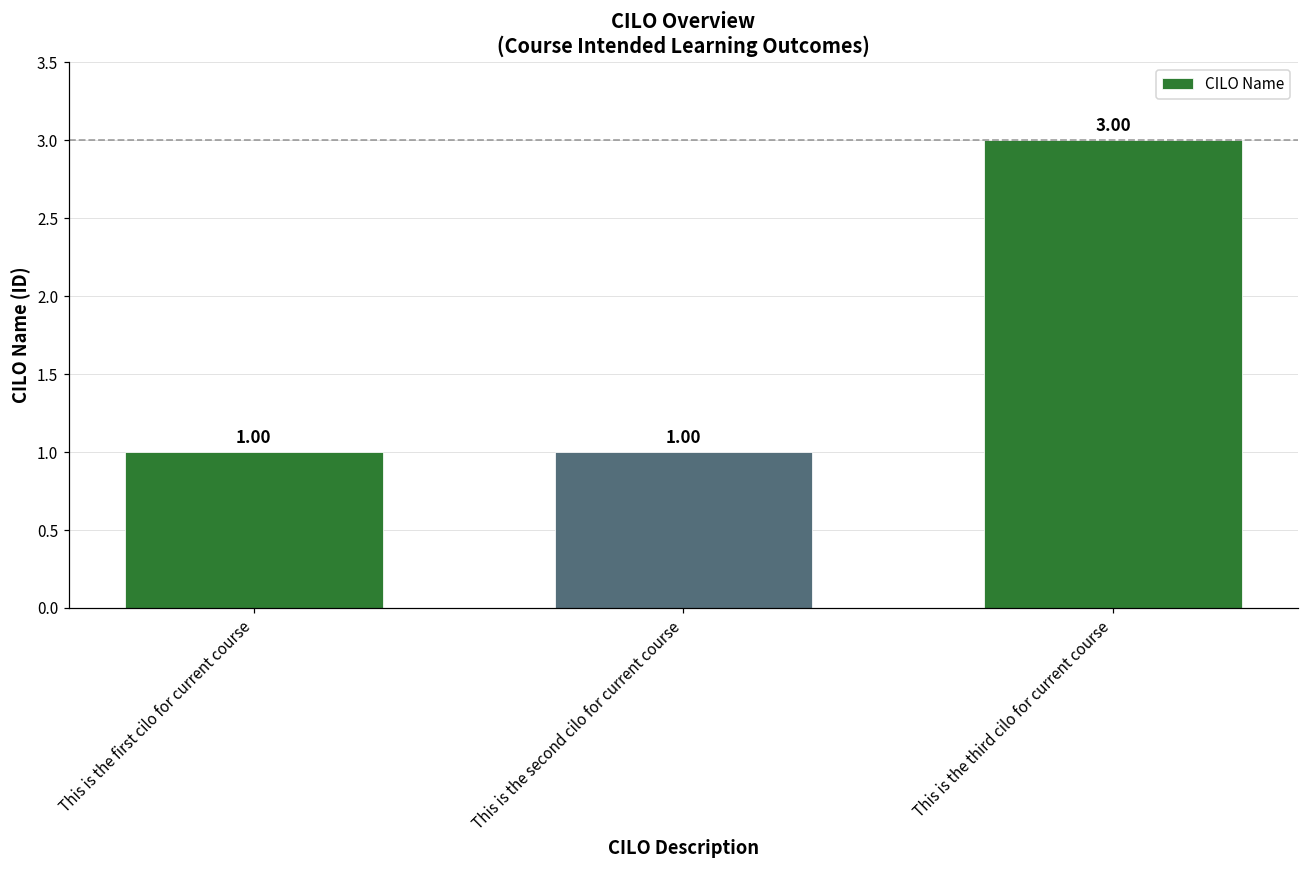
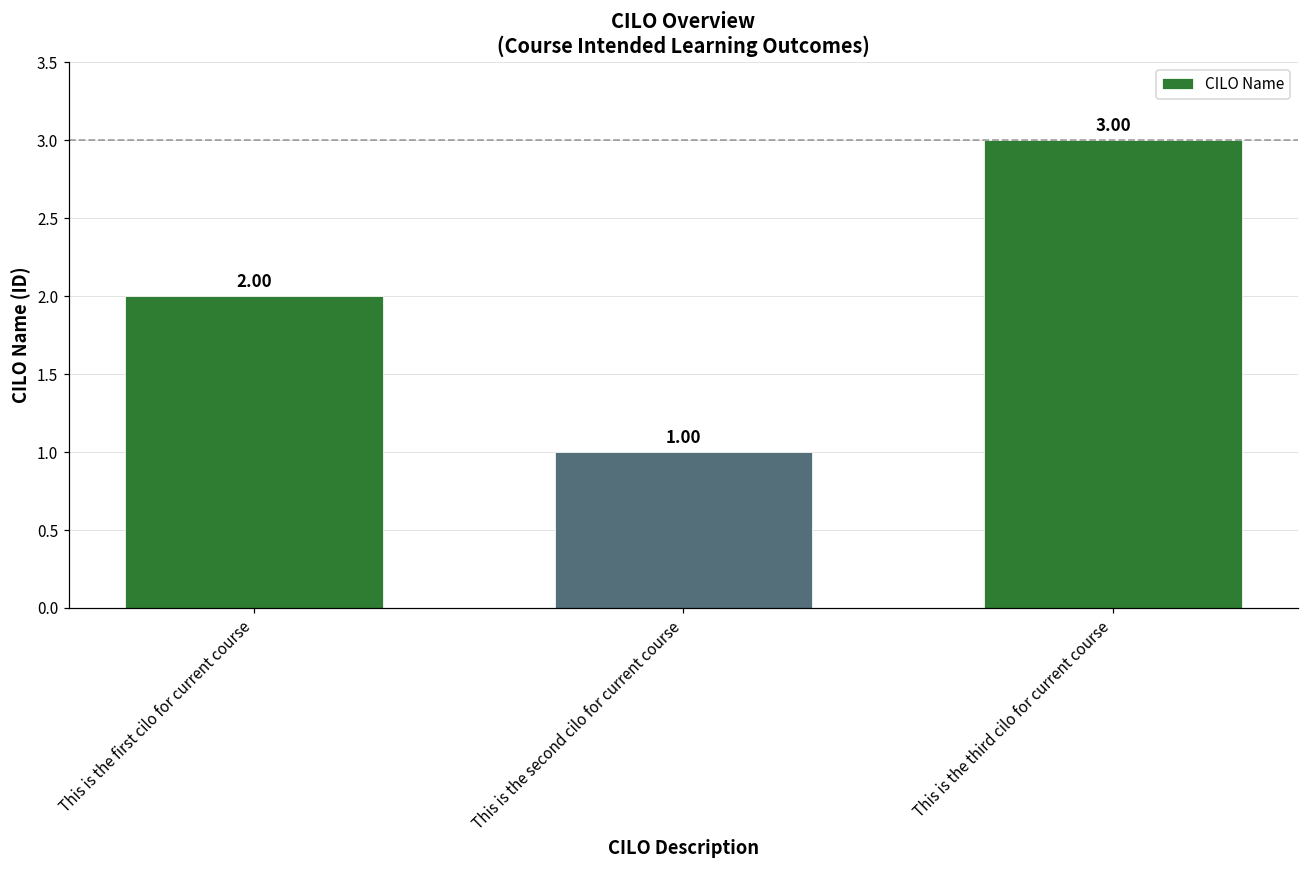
This is the first cilo for current course: 1.00 -> 2.00
